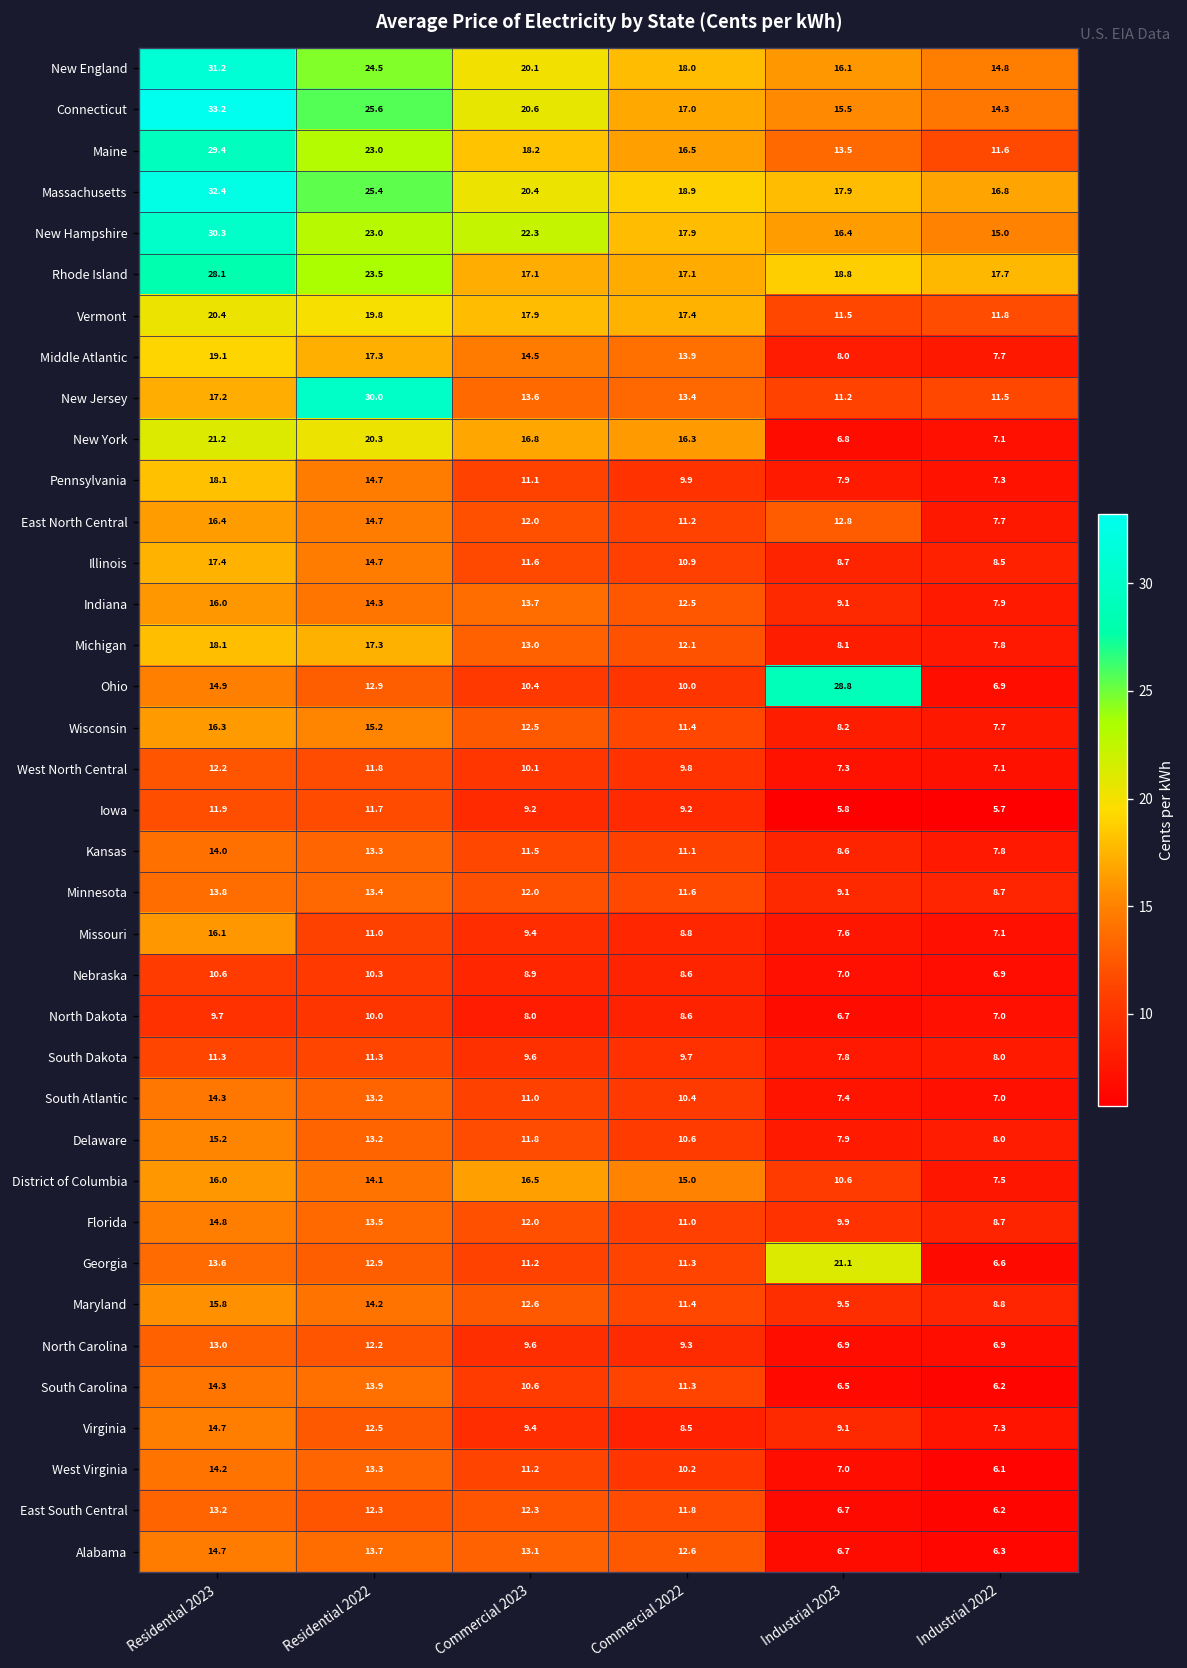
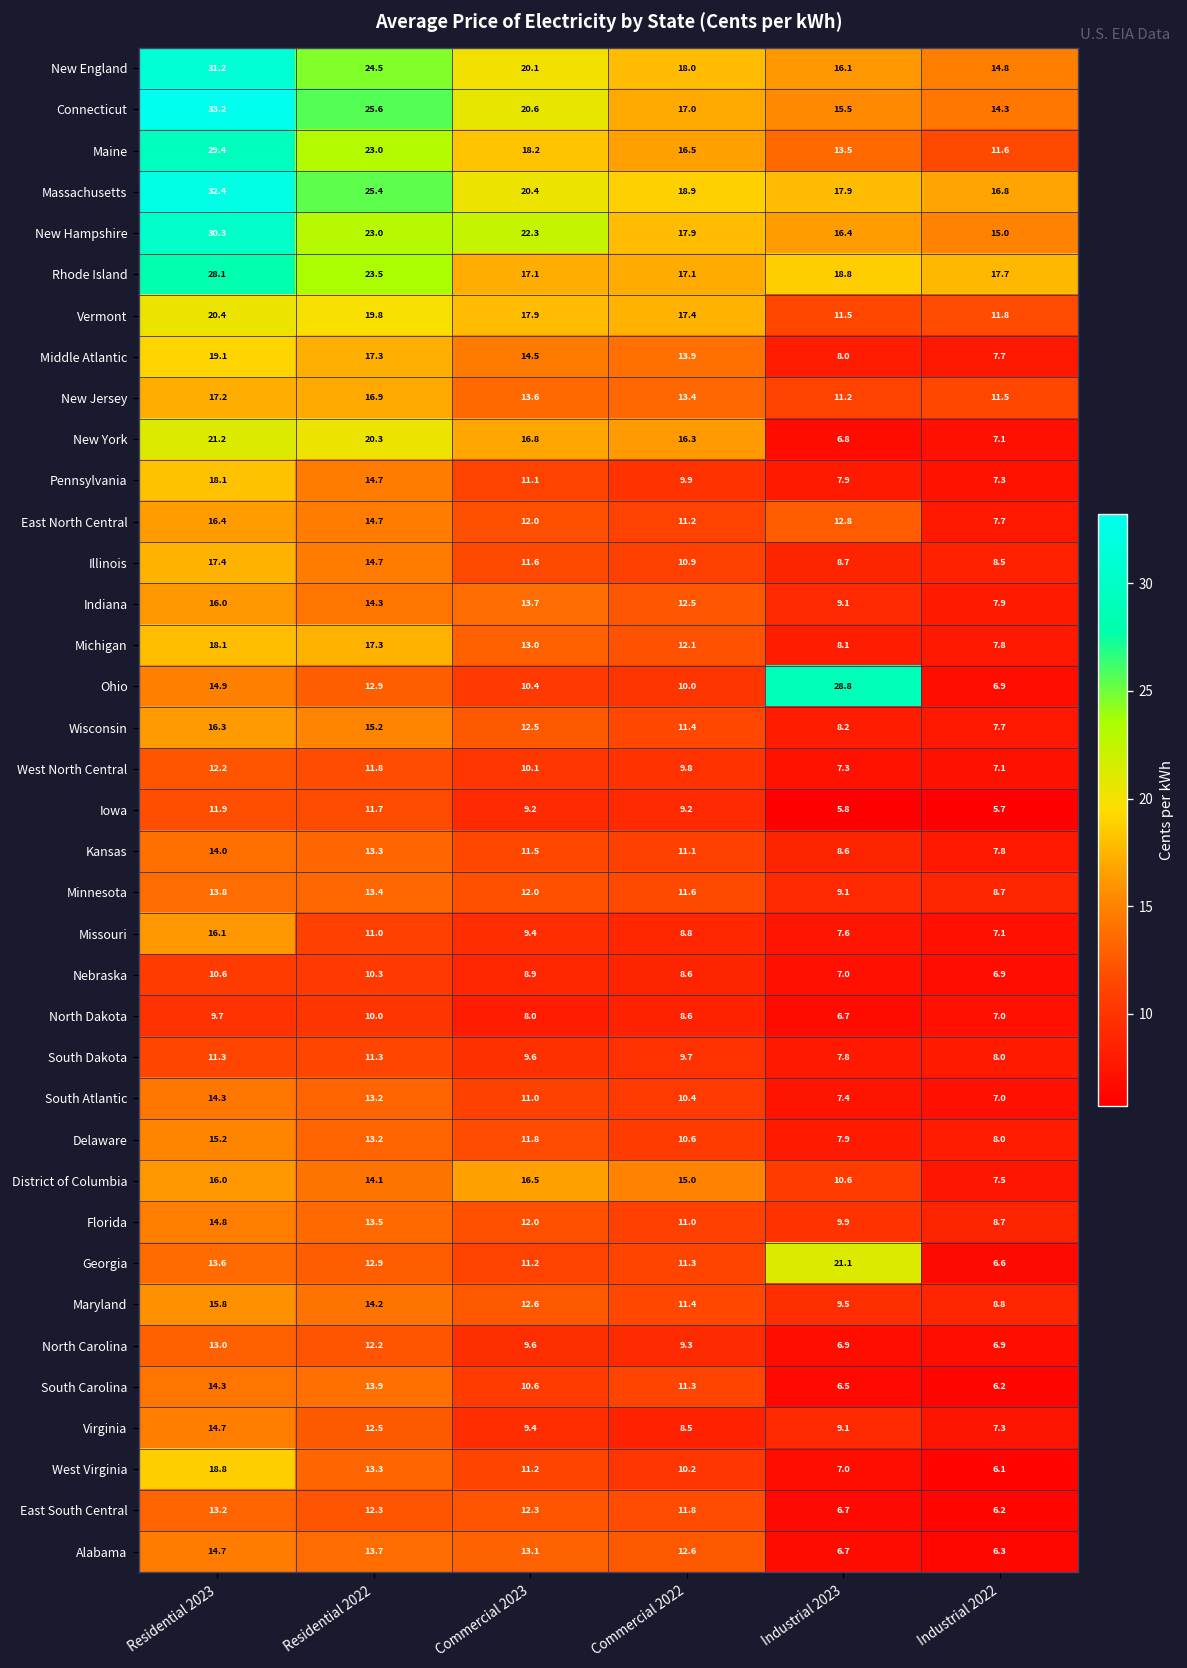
New Jersey, Residential 2022: 30.0 -> 16.9
West Virginia, Residential 2023: 14.2 -> 18.8
